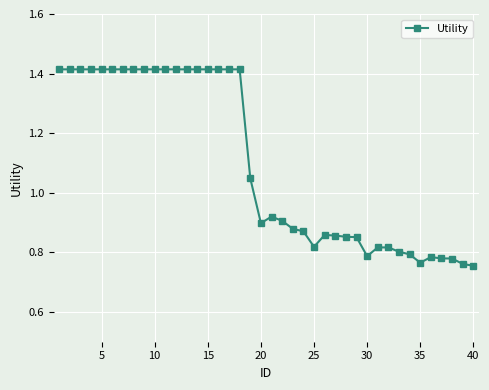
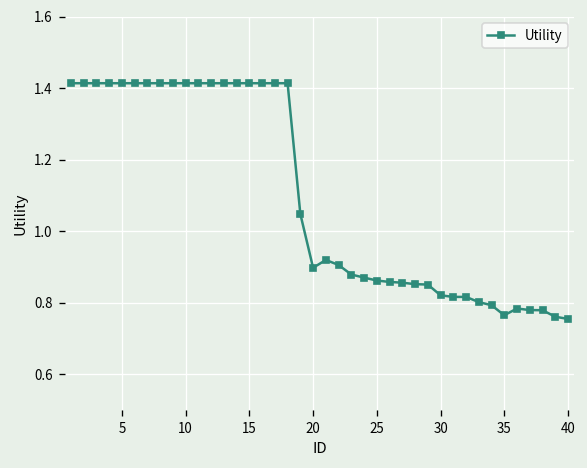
25: 0.82 -> 0.86
30: 0.79 -> 0.82
